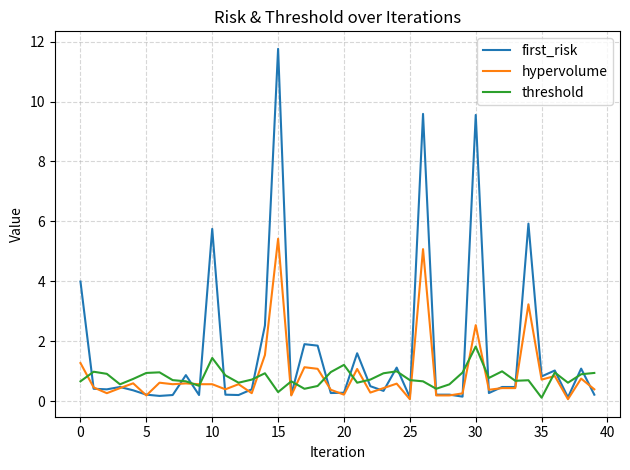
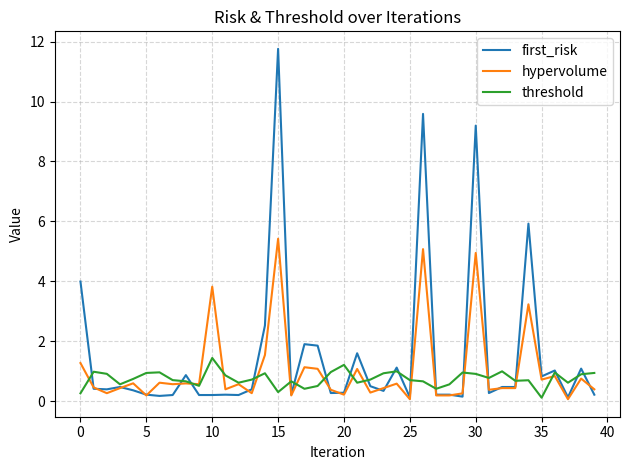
threshold, 0: 0.7 -> 0.3
first_risk, 10: 5.7 -> 0.2
hypervolume, 10: 0.6 -> 3.8
first_risk, 30: 9.6 -> 9.2
hypervolume, 30: 2.5 -> 4.9
threshold, 30: 1.8 -> 0.9
